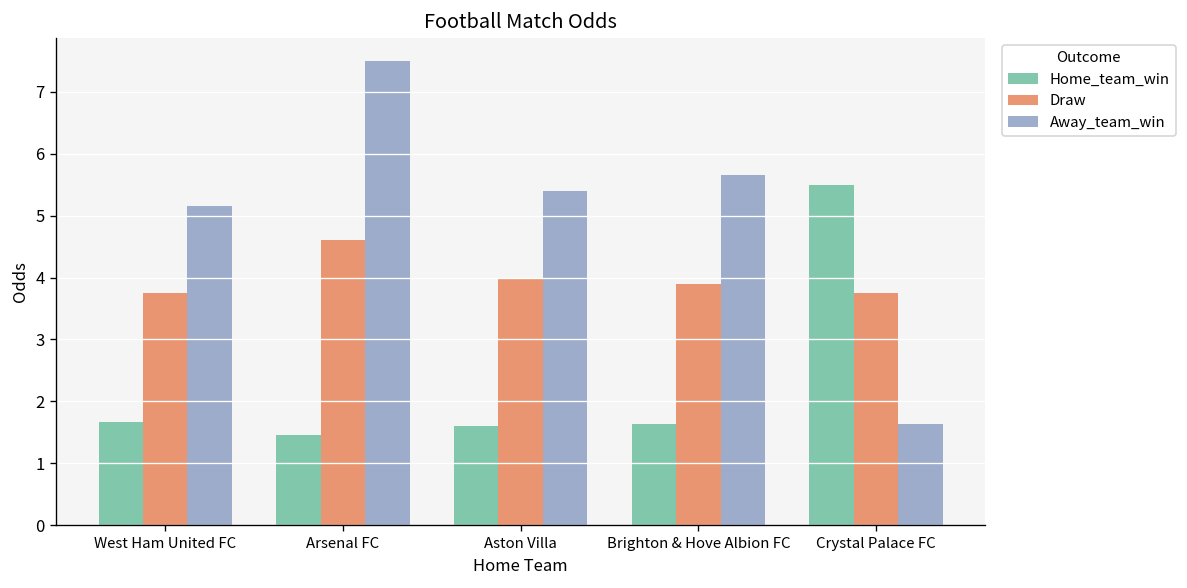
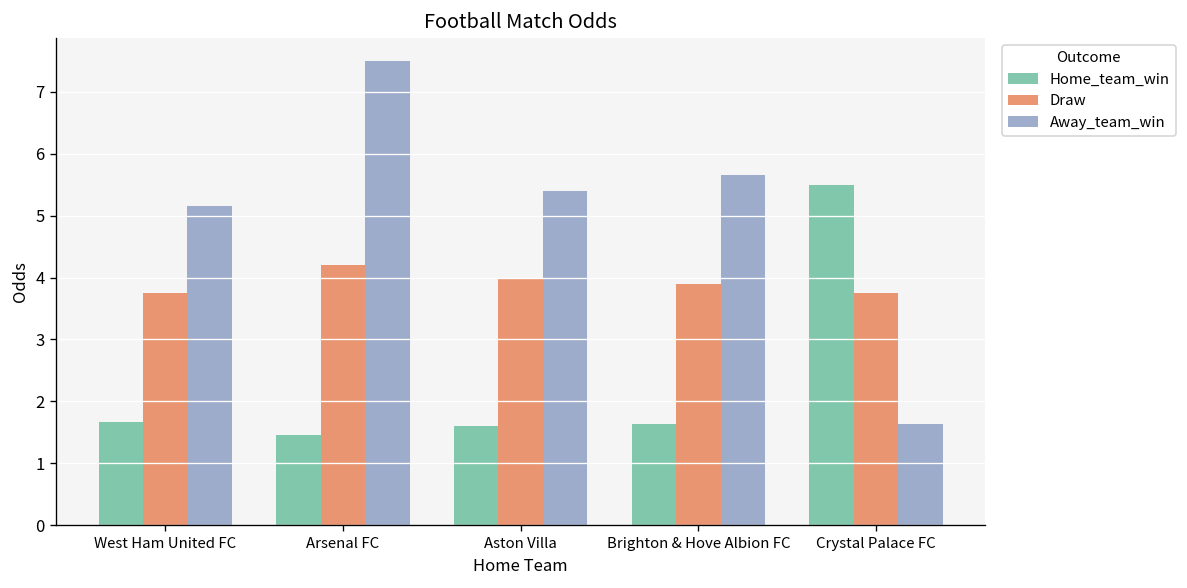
Draw, Arsenal FC: 4.6 -> 4.2
